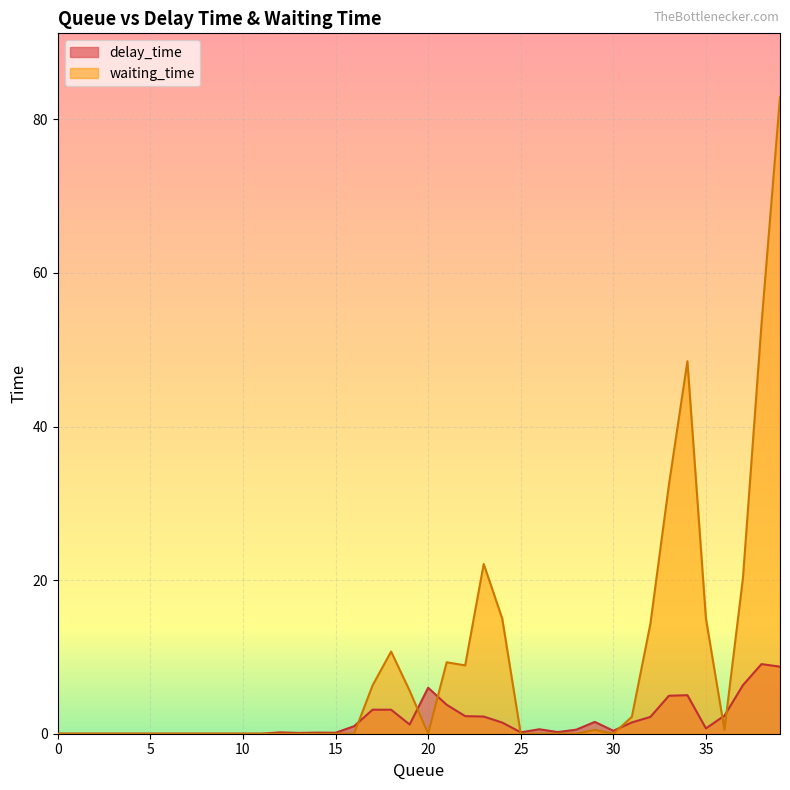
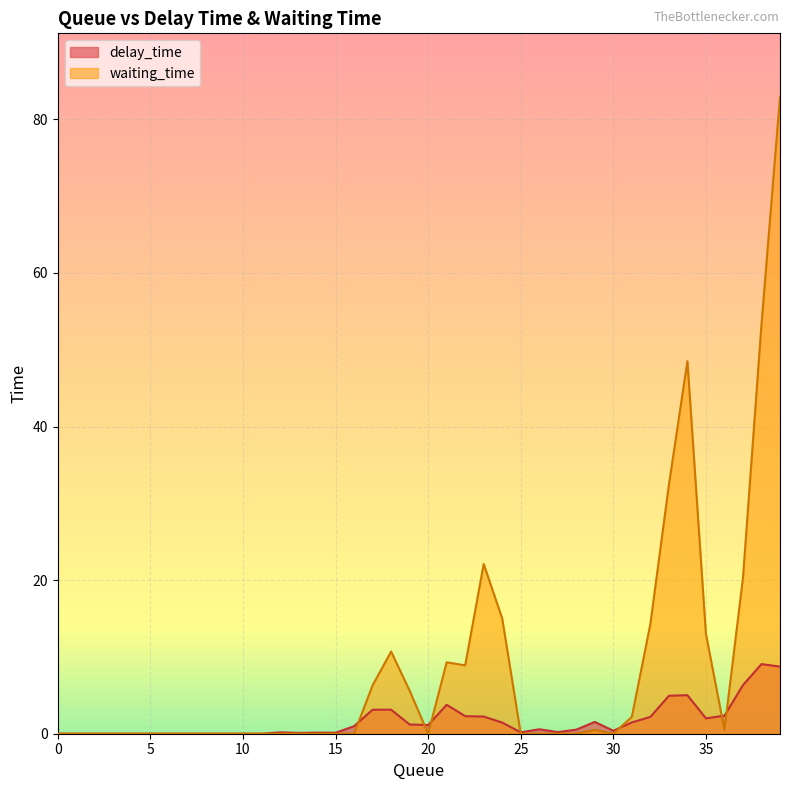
delay_time, 20: 6 -> 1
delay_time, 35: 1 -> 2
waiting_time, 35: 15 -> 13
